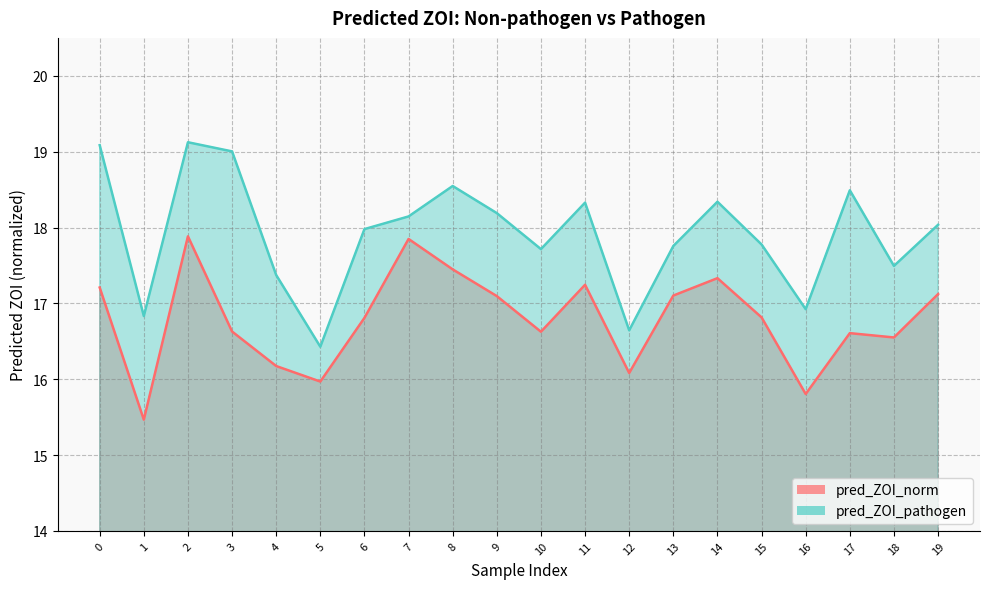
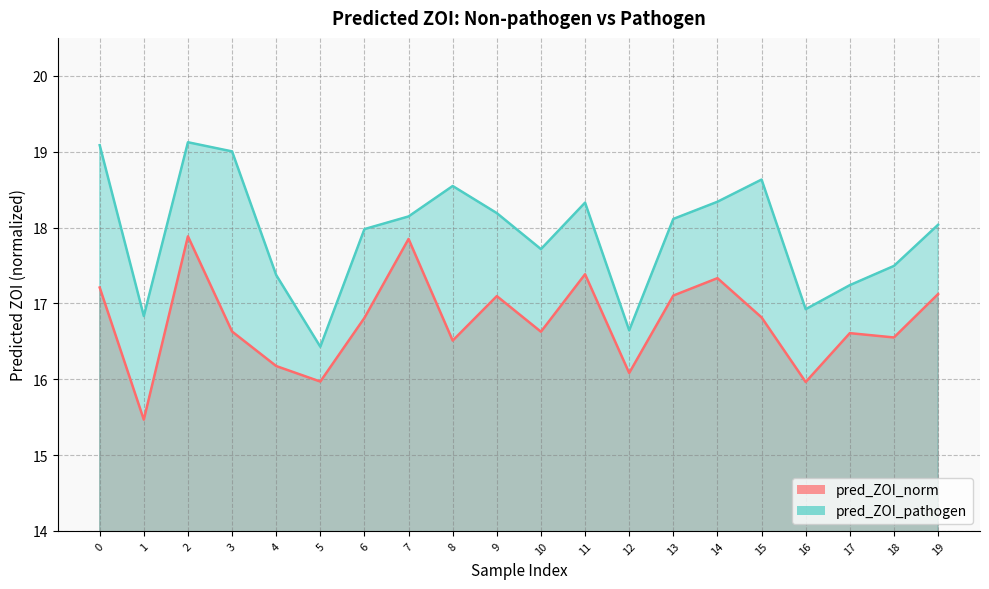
pred_ZOI_norm, 8: 17.4 -> 16.5
pred_ZOI_norm, 11: 17.2 -> 17.4
pred_ZOI_pathogen, 13: 17.8 -> 18.1
pred_ZOI_pathogen, 15: 17.8 -> 18.6
pred_ZOI_norm, 16: 15.8 -> 16.0
pred_ZOI_pathogen, 17: 18.5 -> 17.2
